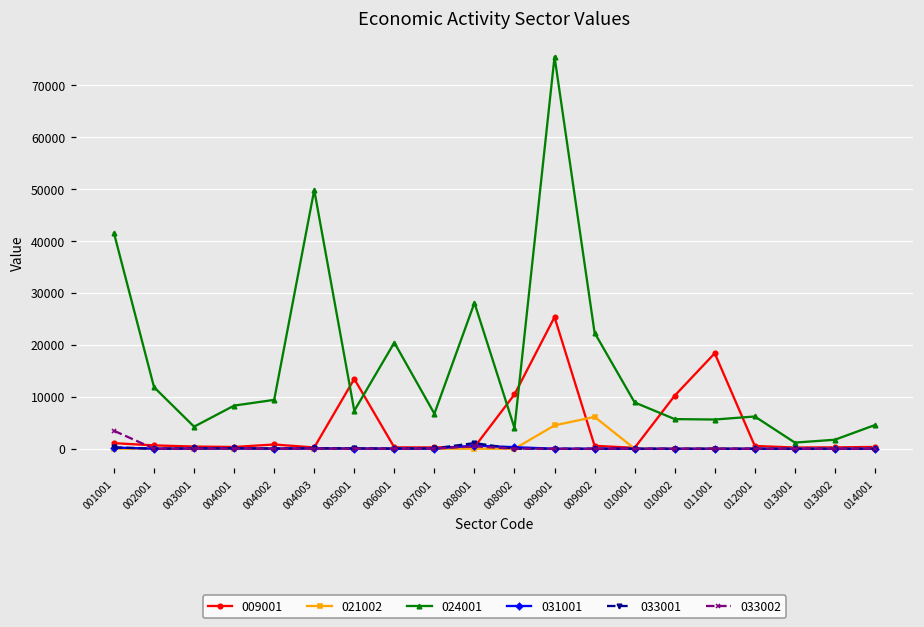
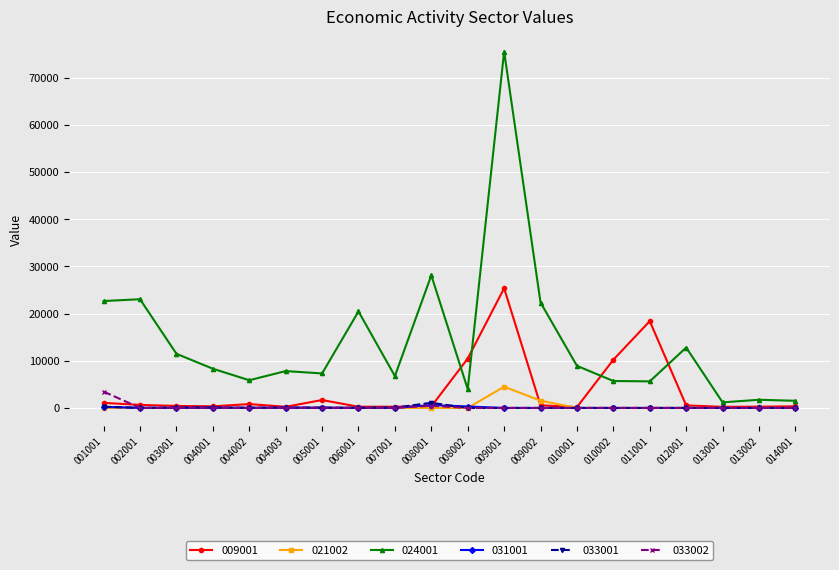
024001, 001001: 42000 -> 23000
024001, 002001: 12000 -> 23000
024001, 003001: 4000 -> 11000
024001, 004002: 9000 -> 6000
024001, 004003: 50000 -> 8000
009001, 005001: 13000 -> 2000
021002, 009002: 6000 -> 2000
024001, 012001: 6000 -> 13000
024001, 014001: 5000 -> 2000
